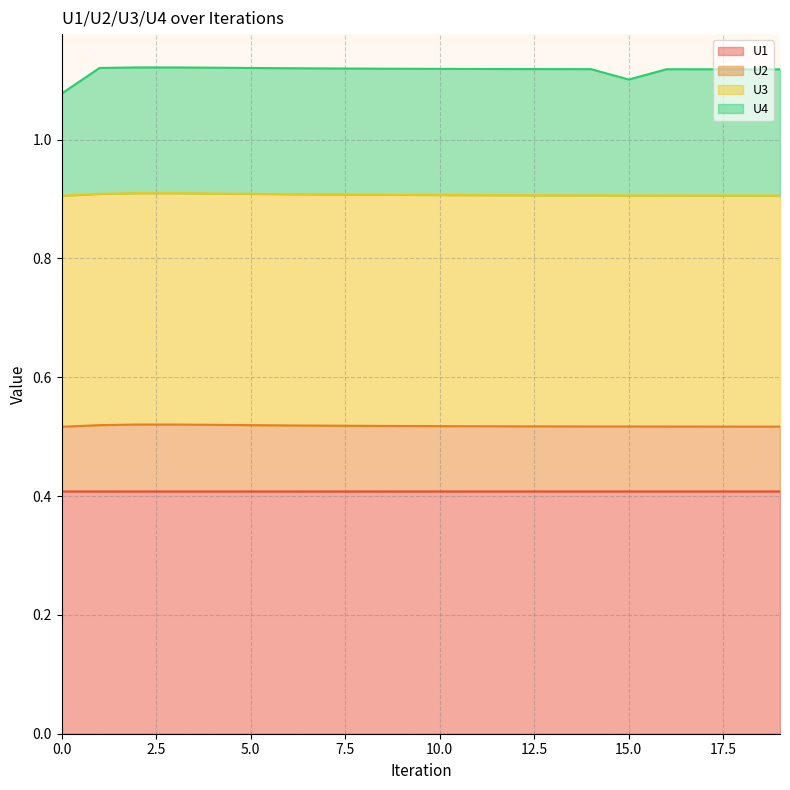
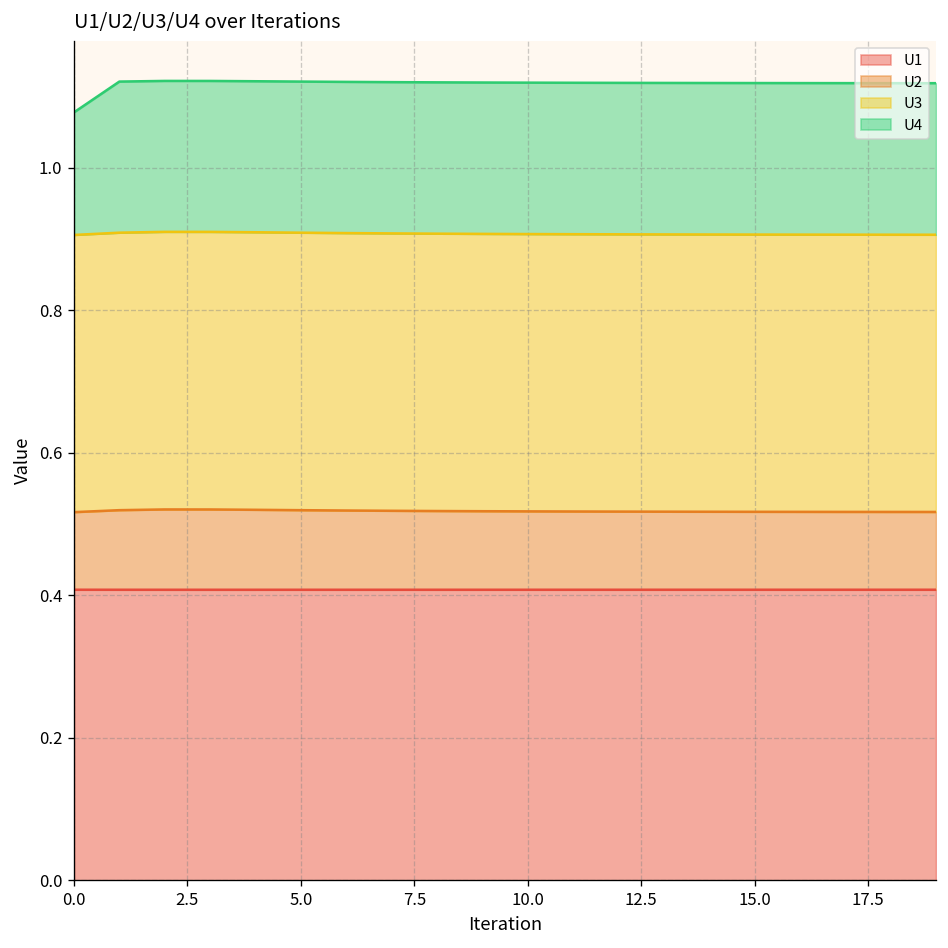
U4, 15.0: 0.20 -> 0.21
